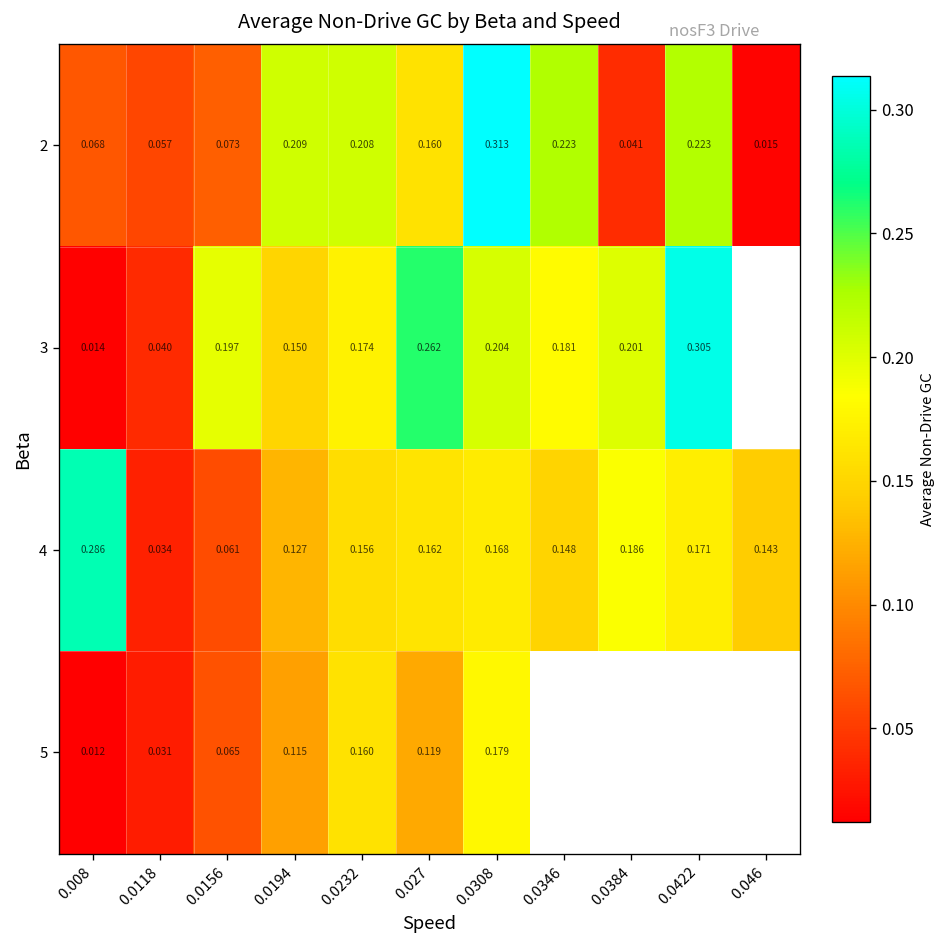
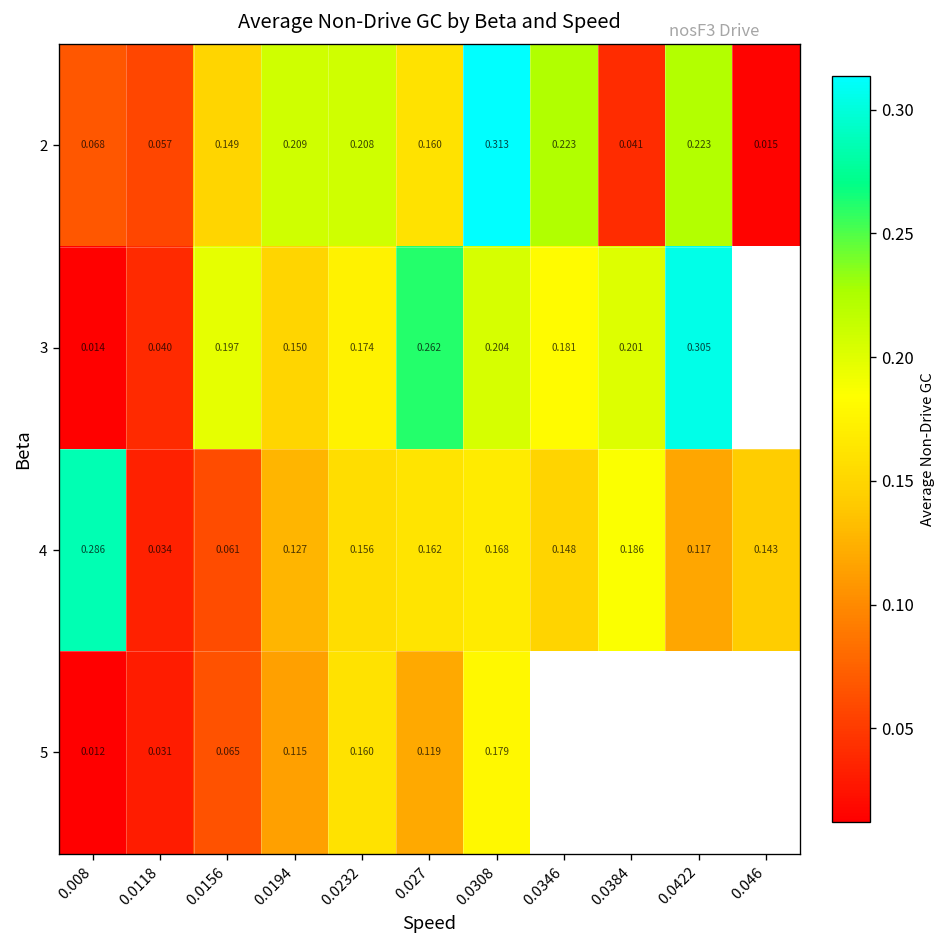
2, 0.0156: 0.073 -> 0.149
4, 0.0422: 0.171 -> 0.117
